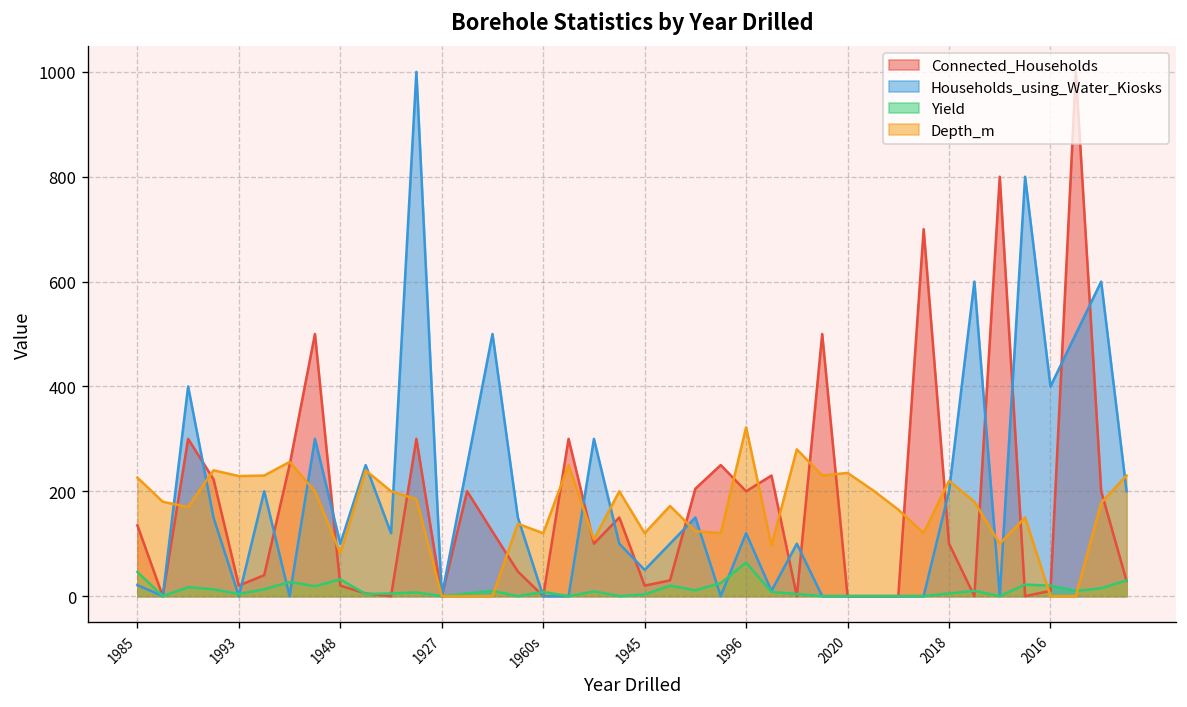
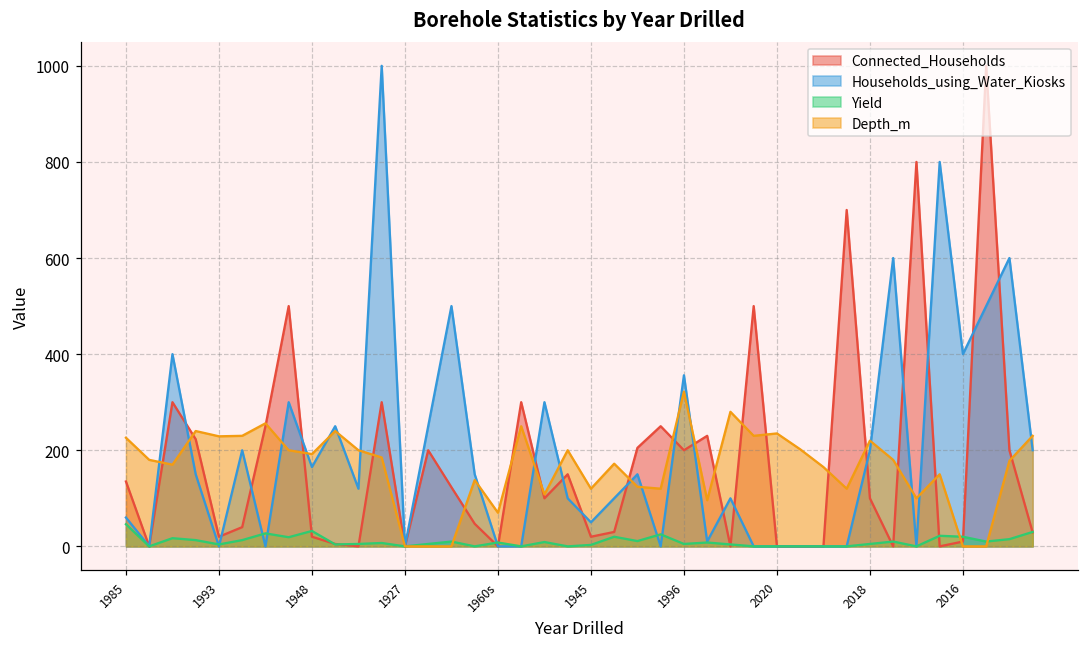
Households_using_Water_Kiosks, 1985: 20 -> 60
Households_using_Water_Kiosks, 1948: 100 -> 170
Depth_m, 1948: 80 -> 190
Depth_m, 1960s: 120 -> 70
Households_using_Water_Kiosks, 1996: 120 -> 360
Yield, 1996: 60 -> 10
